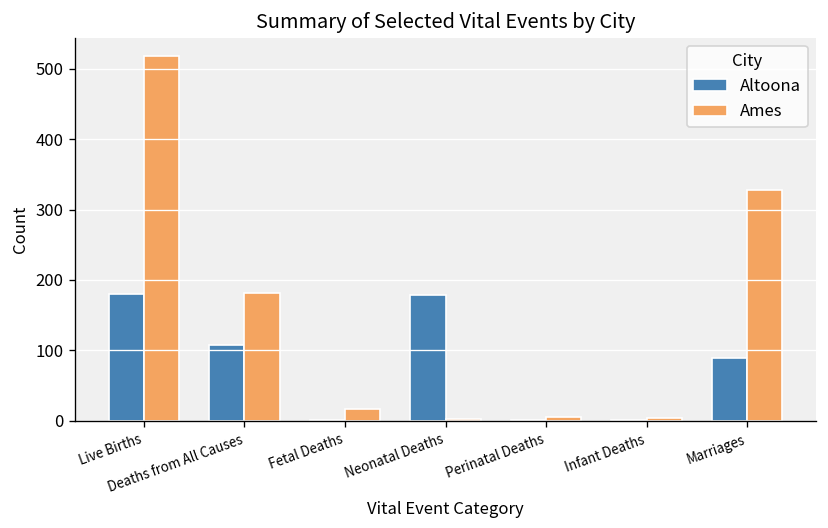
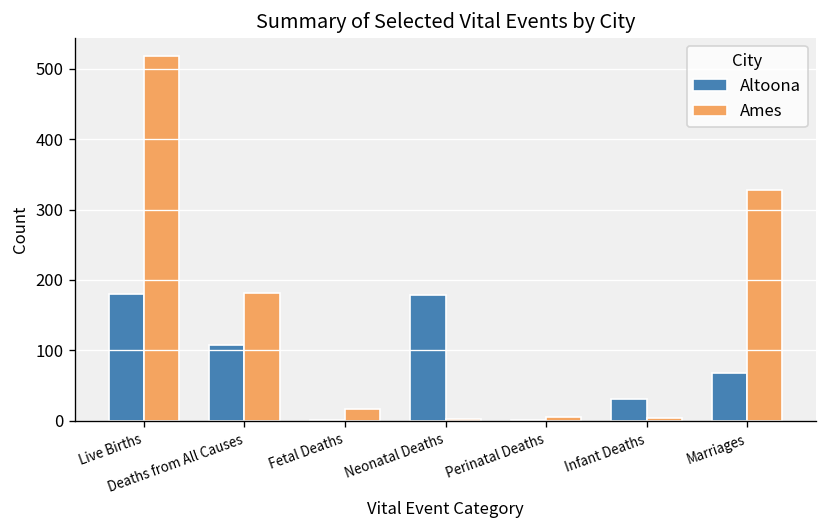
Altoona, Infant Deaths: 0 -> 30
Altoona, Marriages: 90 -> 70
